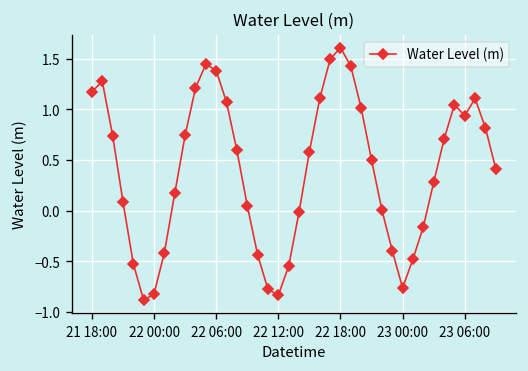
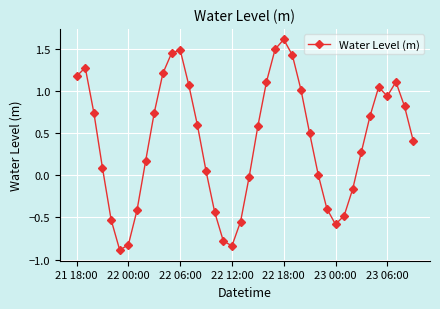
22 06:00: 1.4 -> 1.5
23 00:00: -0.8 -> -0.6
